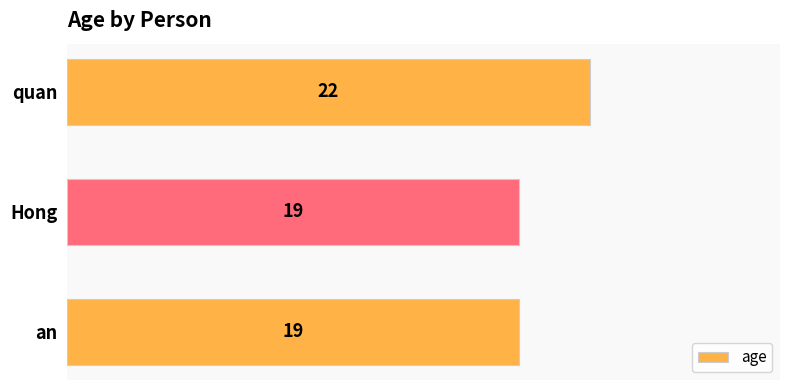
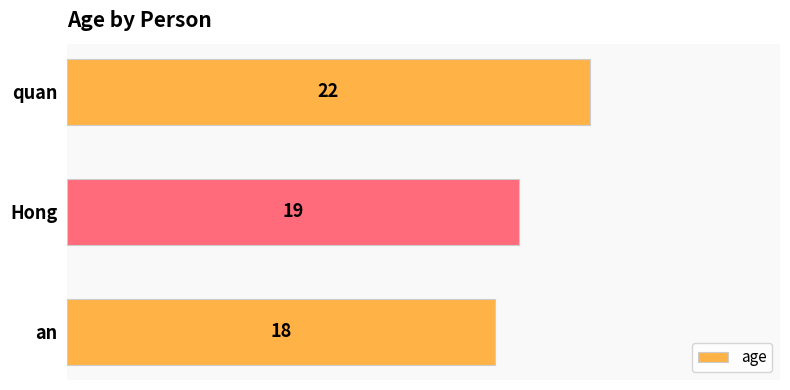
an: 19 -> 18
